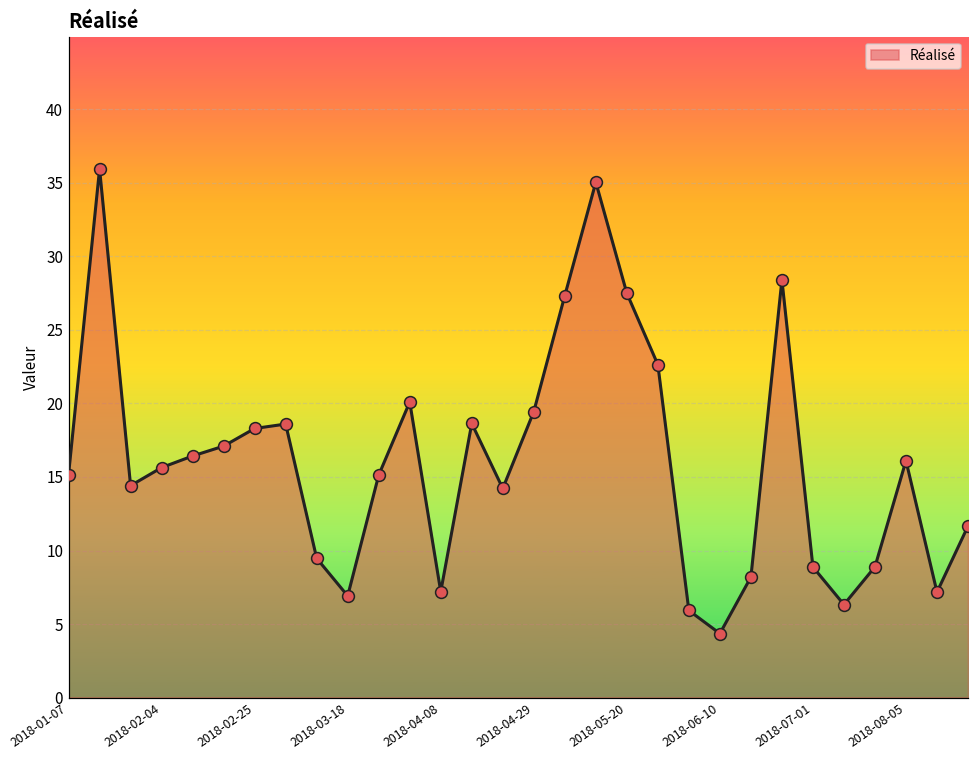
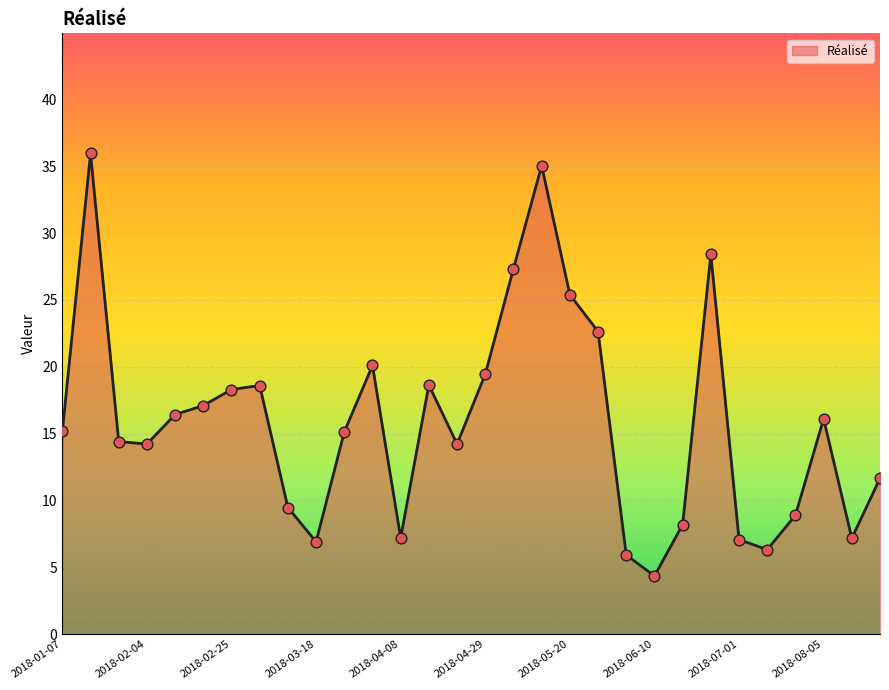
2018-02-04: 15.6 -> 14.2
2018-05-20: 27.5 -> 25.4
2018-07-01: 8.9 -> 7.1
